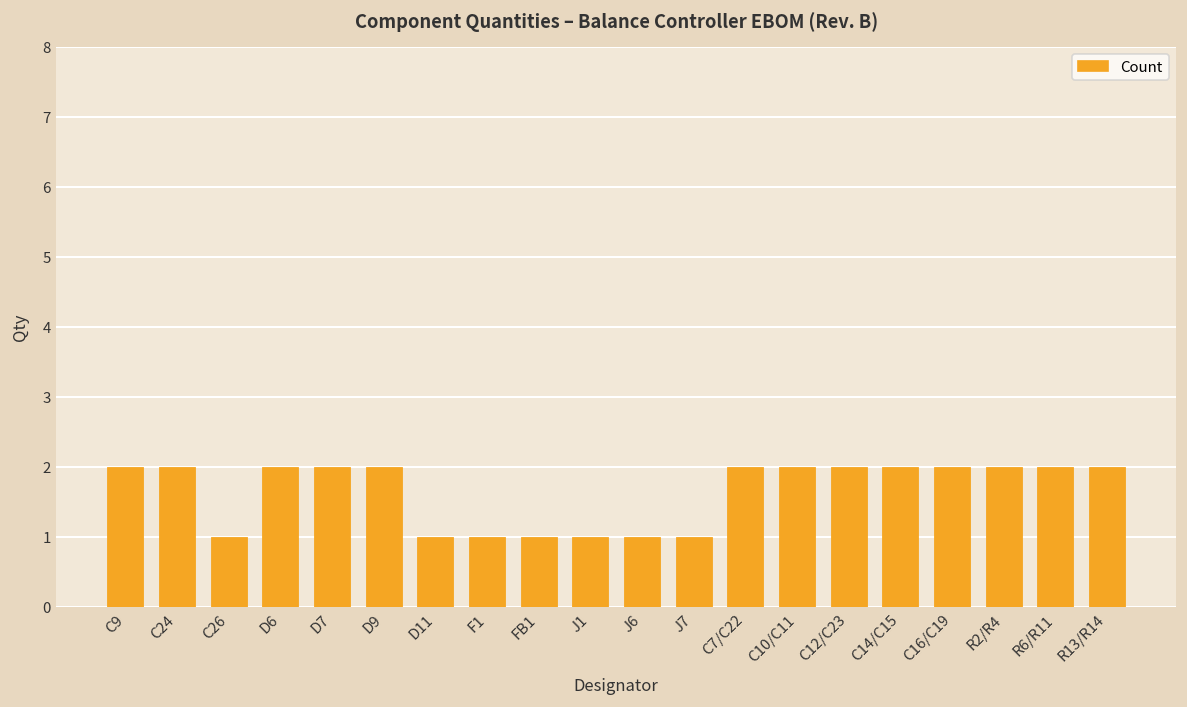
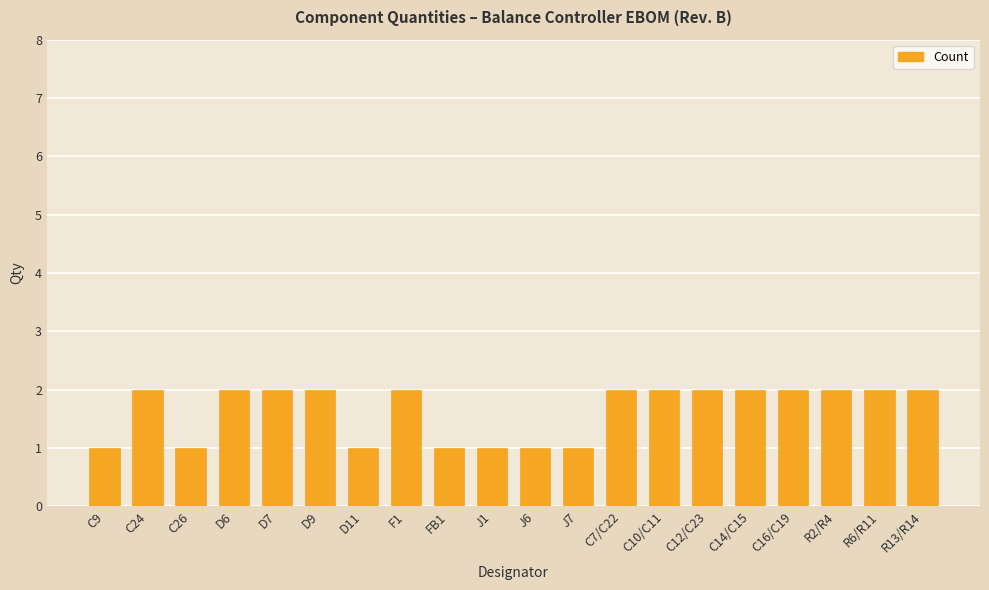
C9: 2 -> 1
F1: 1 -> 2
